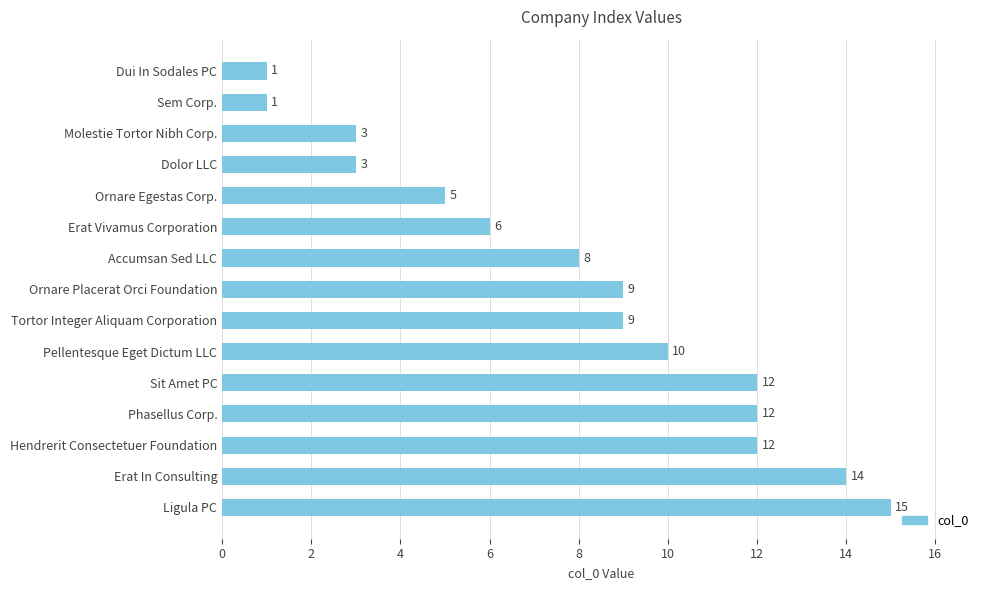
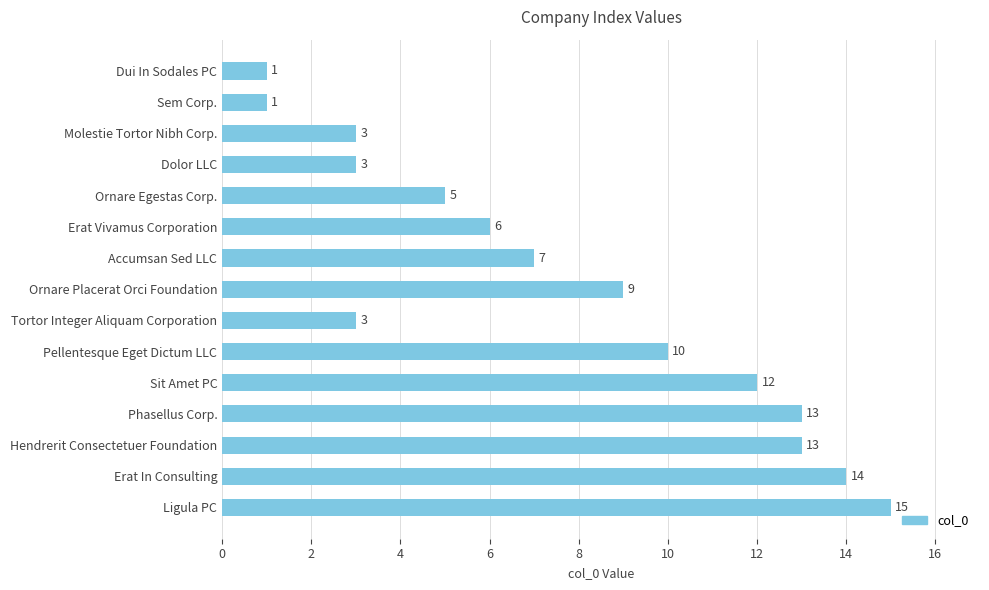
Accumsan Sed LLC: 8 -> 7
Tortor Integer Aliquam Corporation: 9 -> 3
Phasellus Corp.: 12 -> 13
Hendrerit Consectetuer Foundation: 12 -> 13
